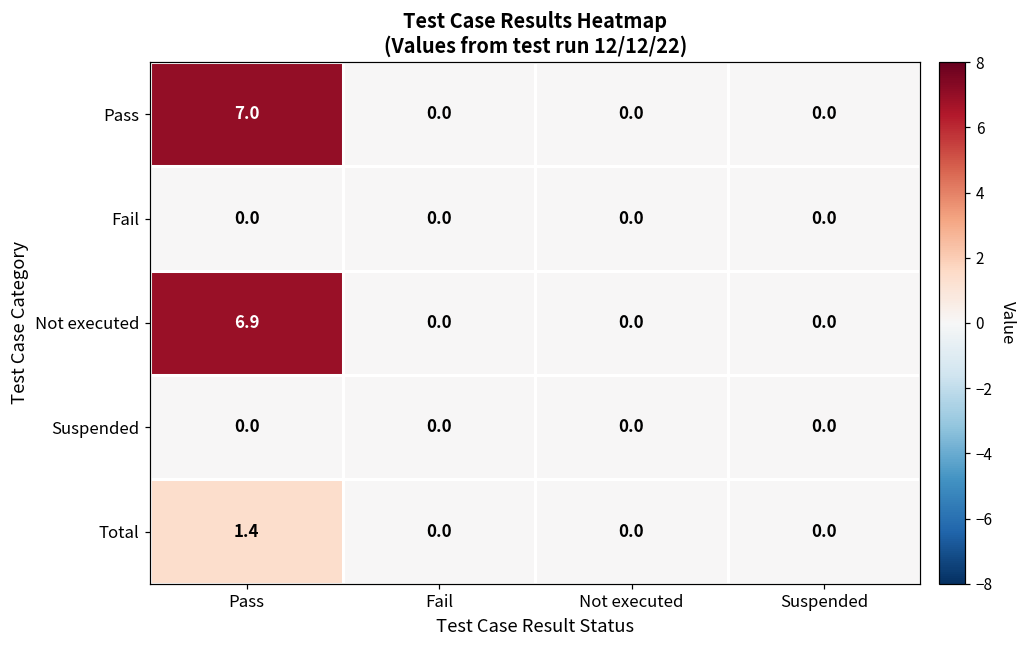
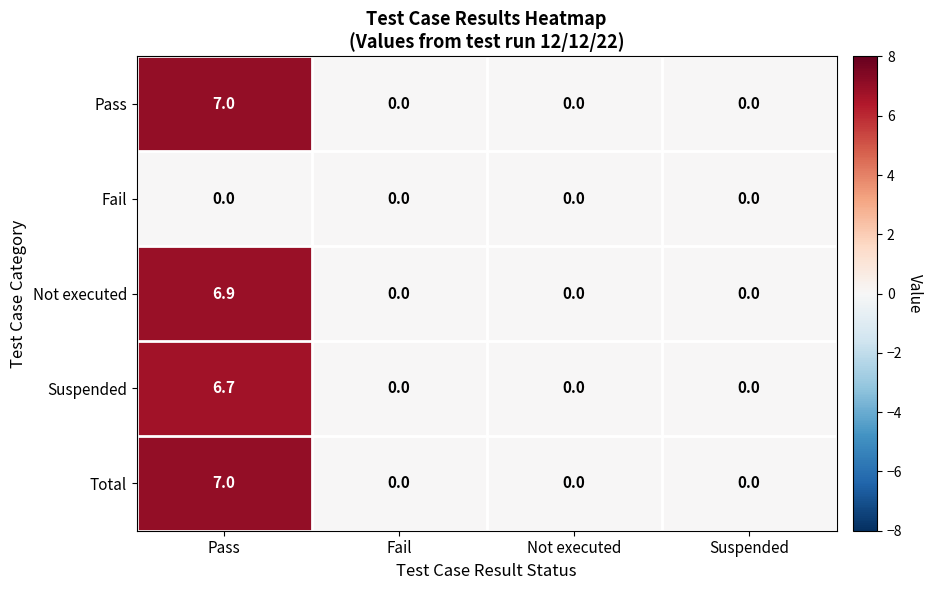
Suspended, Pass: 0.0 -> 6.7
Total, Pass: 1.4 -> 7.0
